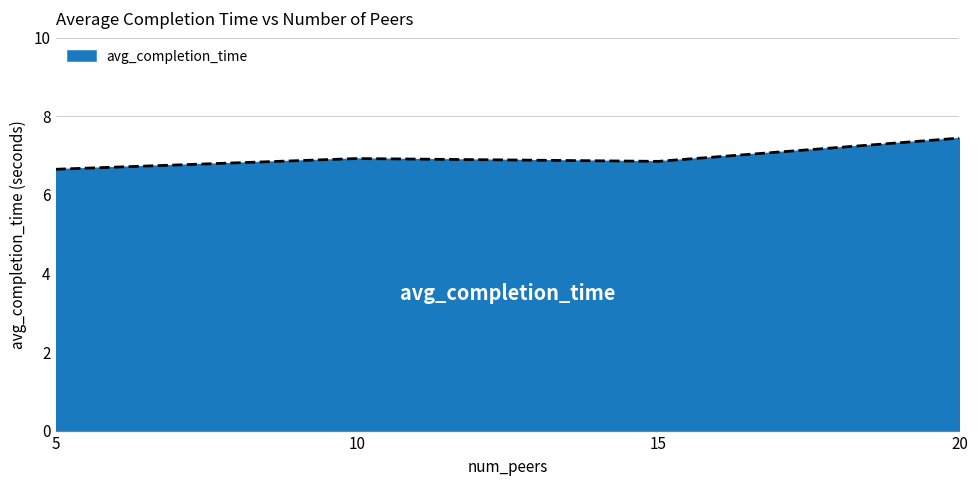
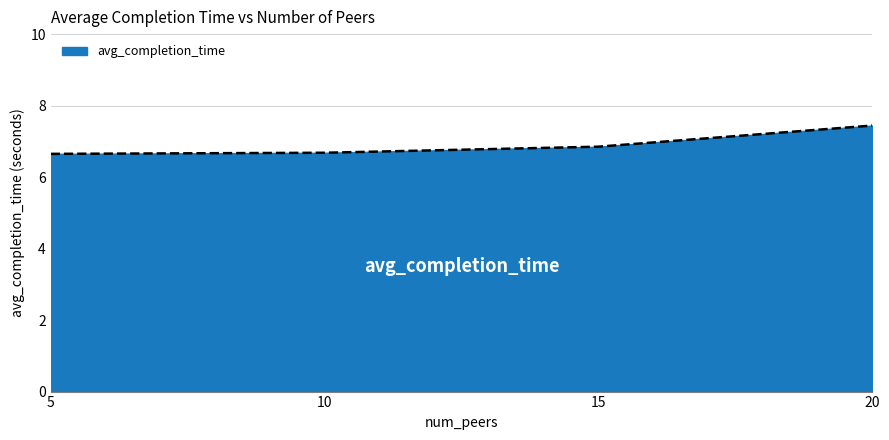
10: 6.9 -> 6.7
